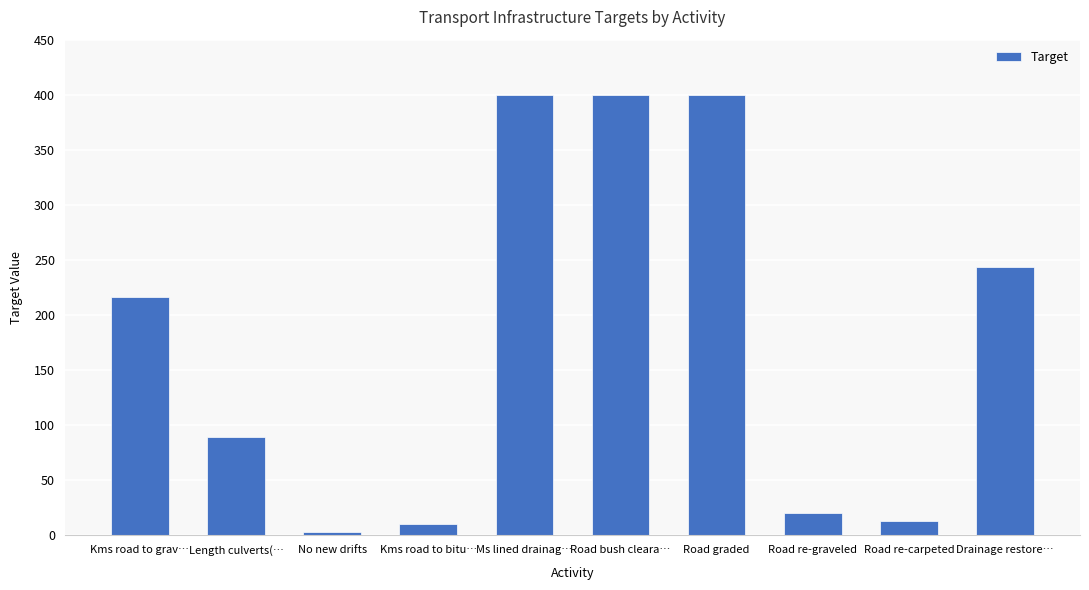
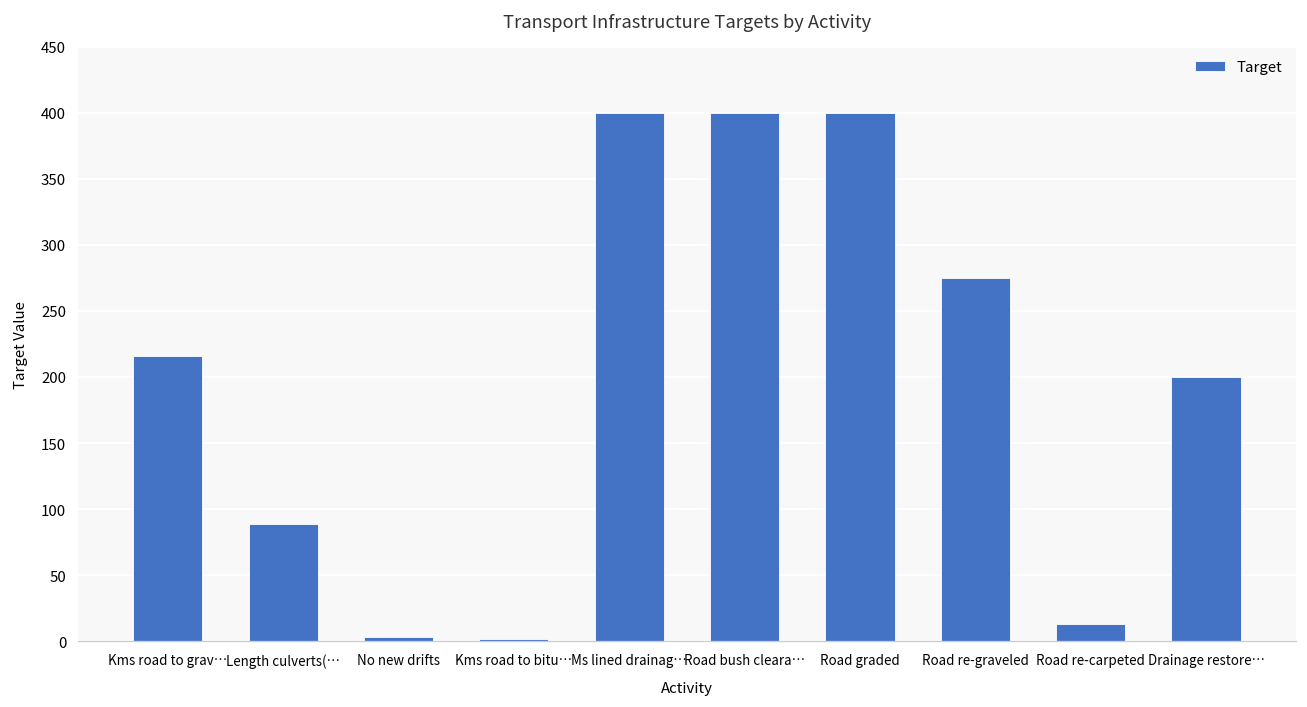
Kms road to bitu…: 10 -> 2
Road re-graveled: 20 -> 275
Drainage restore…: 244 -> 200
